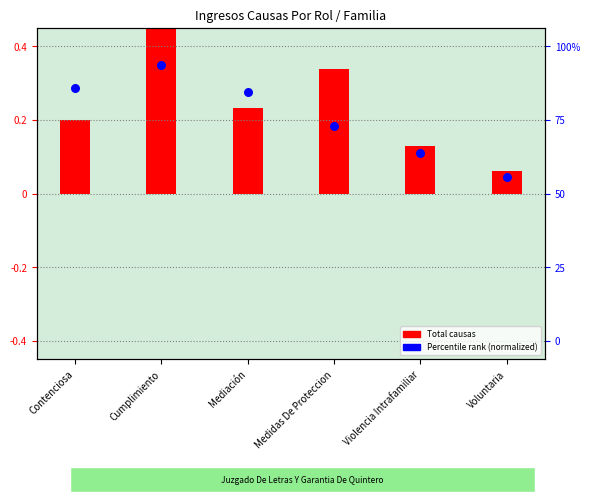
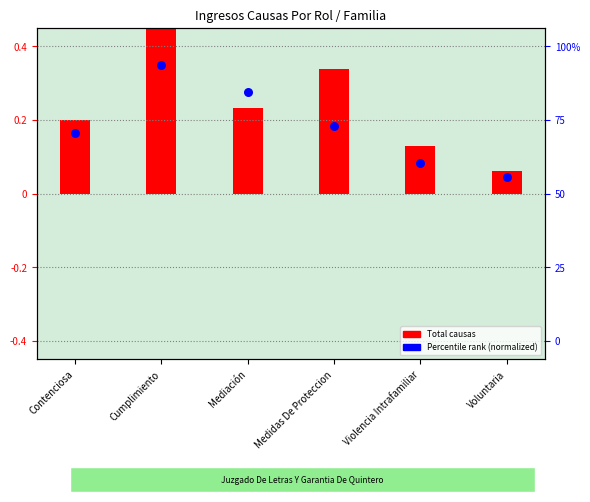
Percentile rank (normalized), Contenciosa: 0.29 -> 0.17
Percentile rank (normalized), Violencia Intrafamiliar: 0.11 -> 0.08
